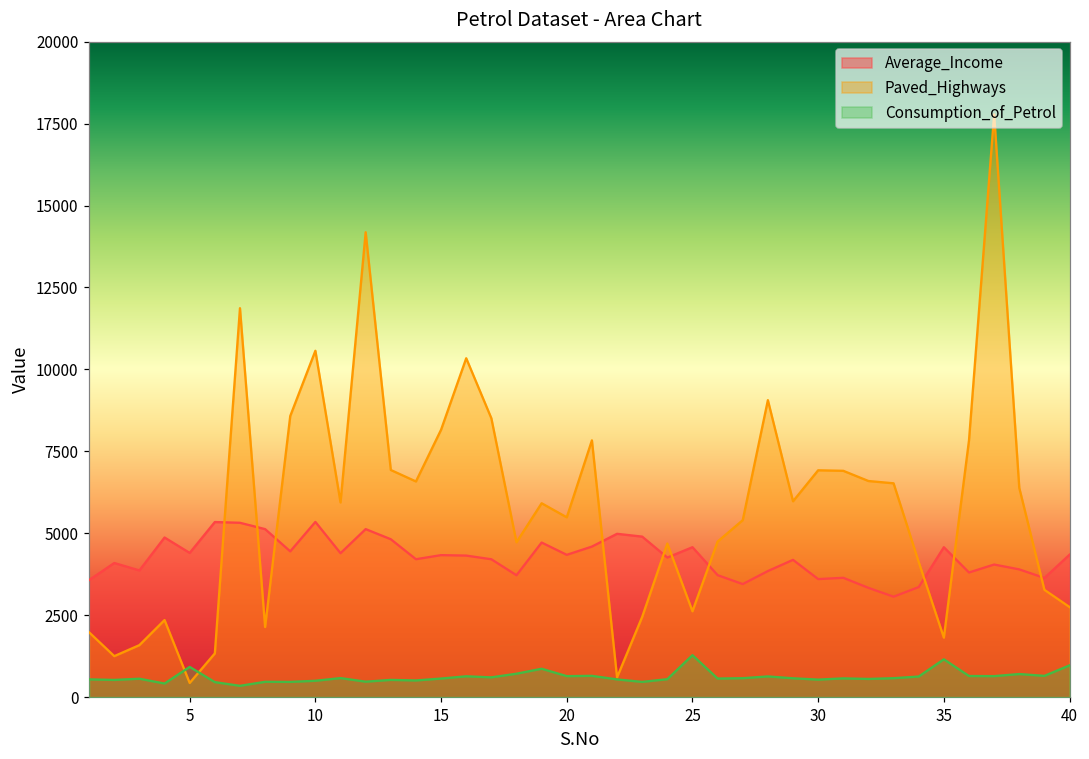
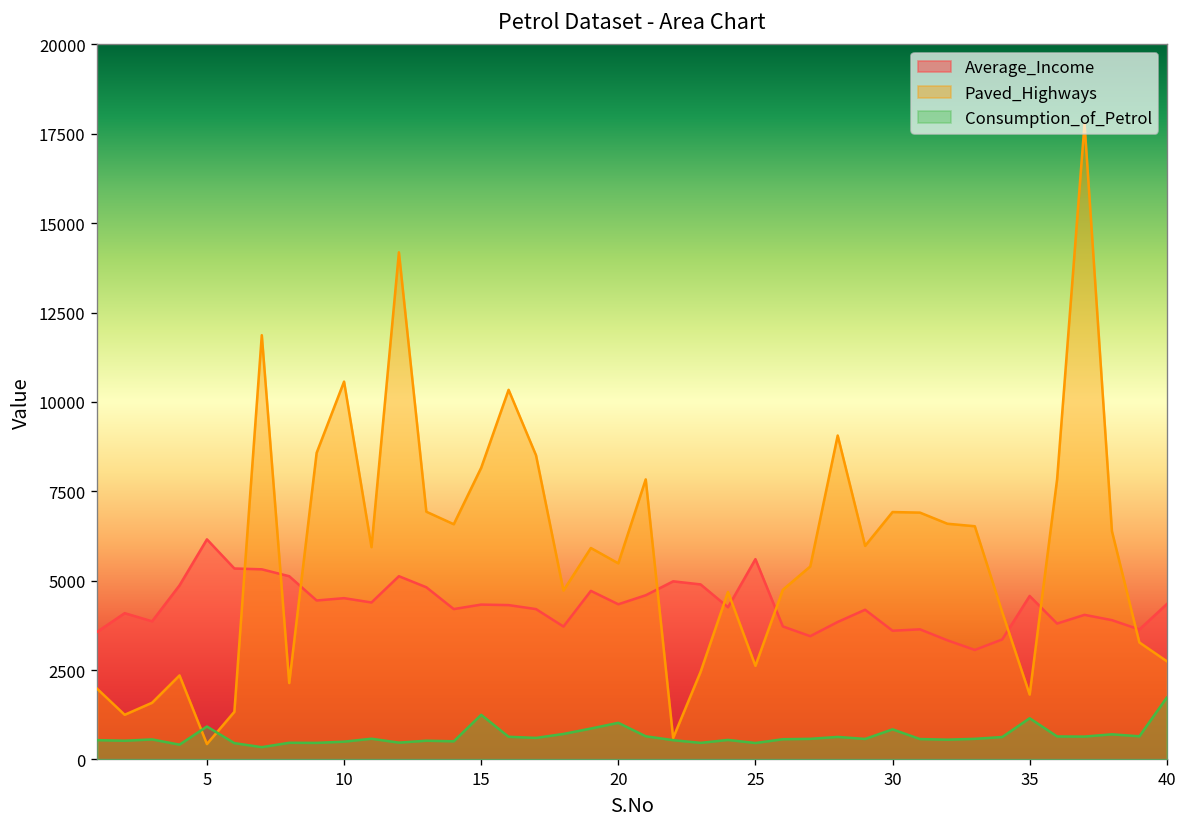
Average_Income, 5: 4400 -> 6200
Average_Income, 10: 5300 -> 4500
Consumption_of_Petrol, 15: 600 -> 1200
Consumption_of_Petrol, 20: 600 -> 1000
Average_Income, 25: 4600 -> 5600
Consumption_of_Petrol, 25: 1300 -> 500
Consumption_of_Petrol, 30: 500 -> 800
Consumption_of_Petrol, 40: 1000 -> 1700
